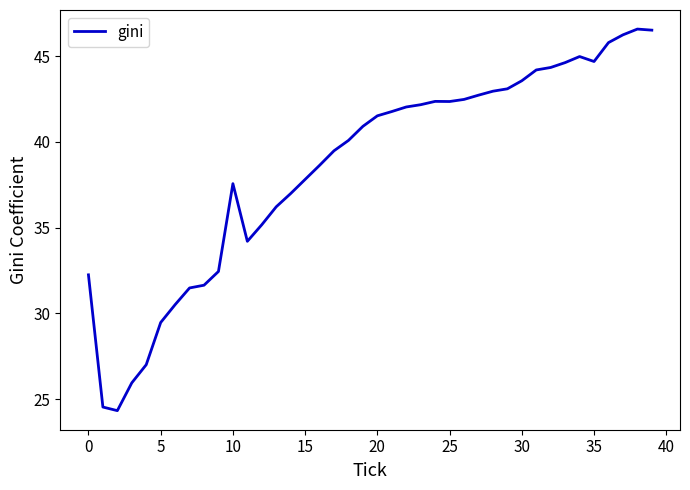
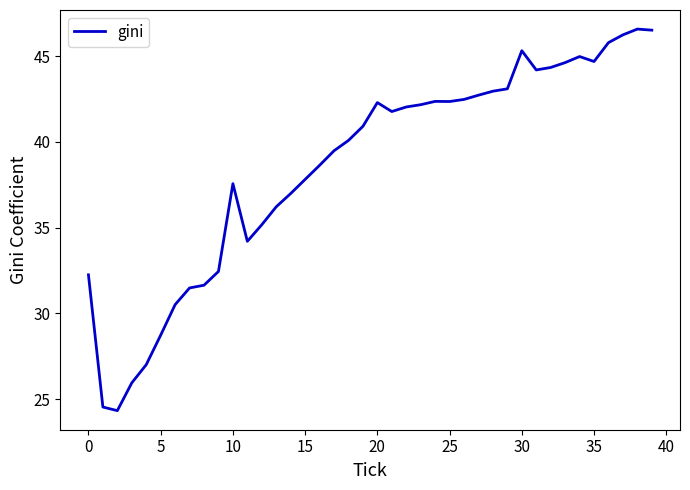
5: 29.5 -> 28.7
20: 41.5 -> 42.3
30: 43.6 -> 45.3
